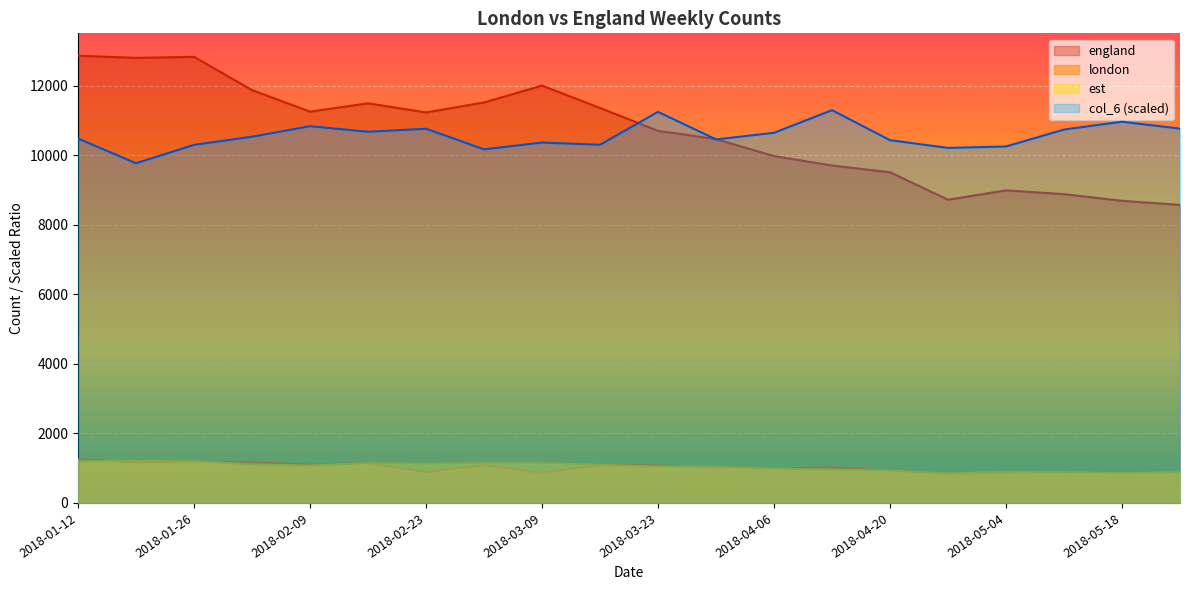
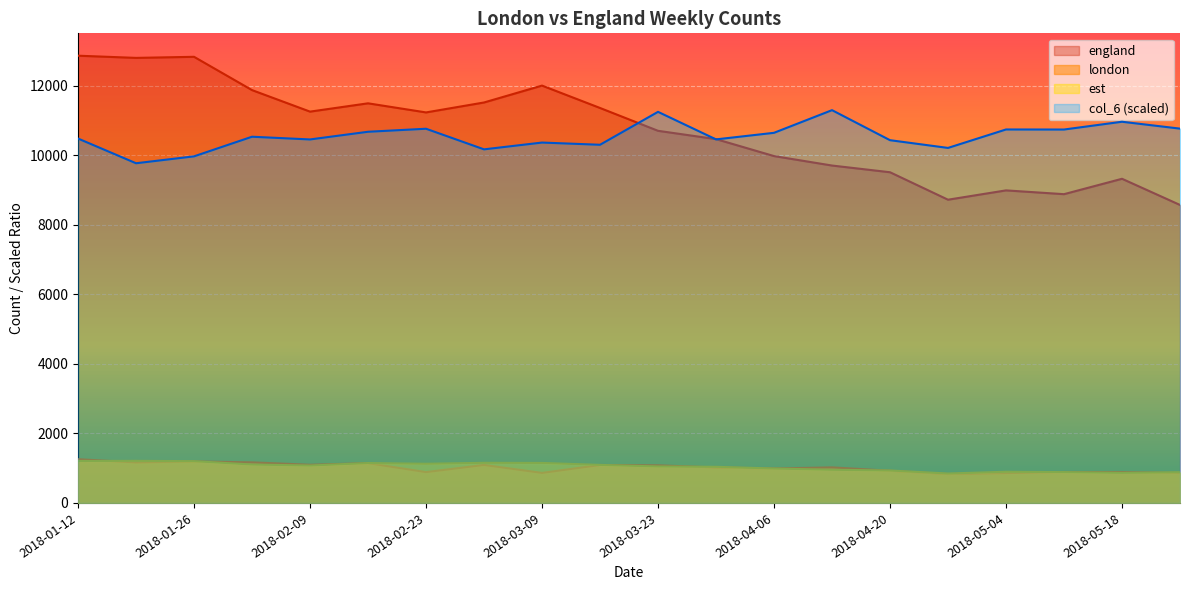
col_6 (scaled), 2018-01-26: 10300 -> 10000
col_6 (scaled), 2018-02-09: 10800 -> 10500
col_6 (scaled), 2018-05-04: 10300 -> 10700
england, 2018-05-18: 8700 -> 9300
